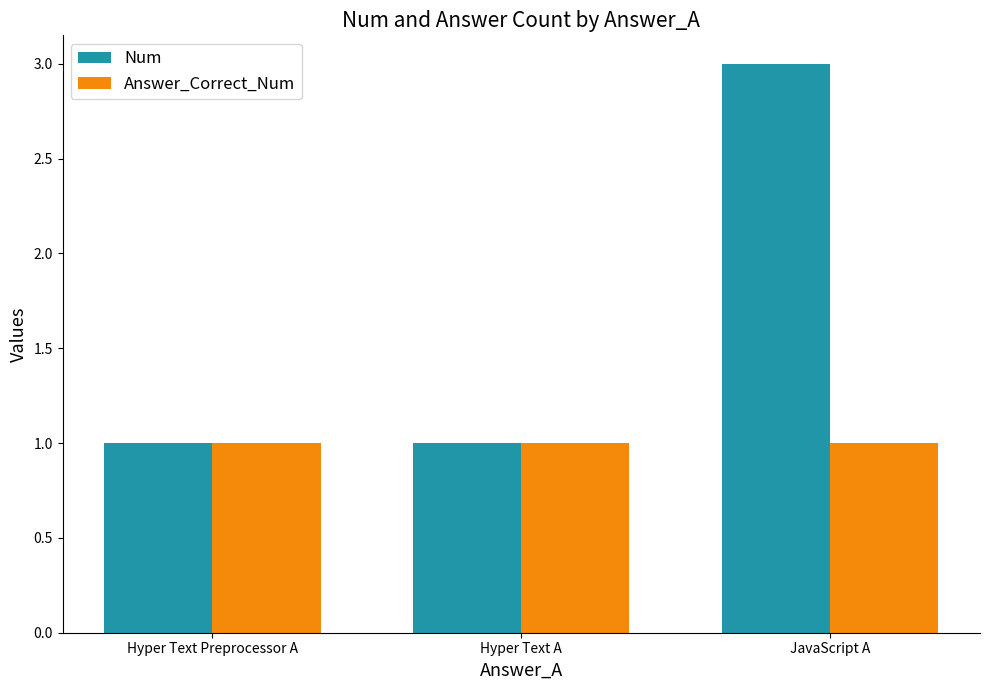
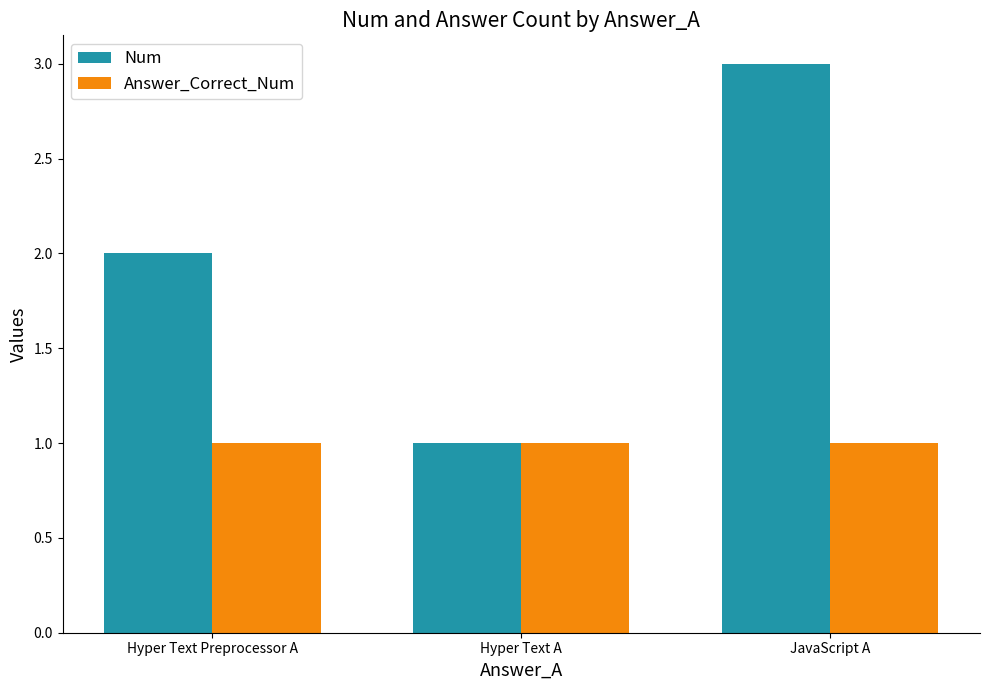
Num, Hyper Text Preprocessor A: 1 -> 2
